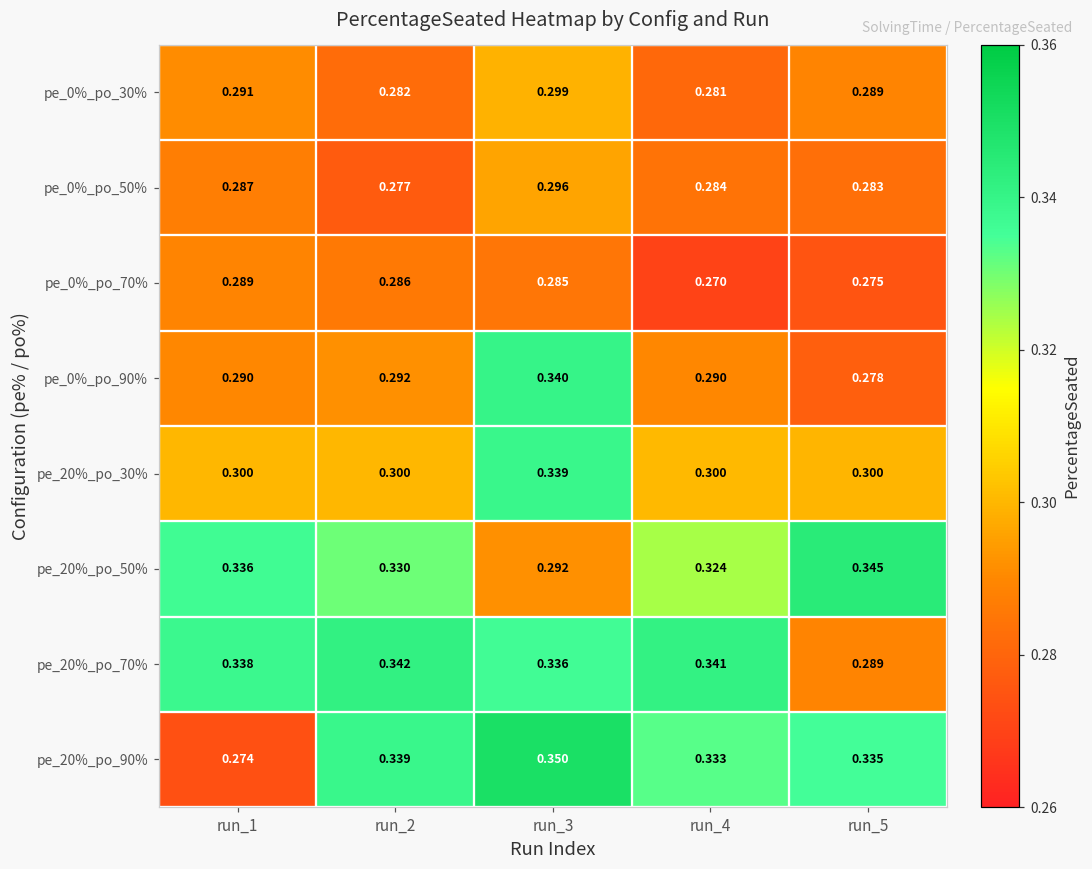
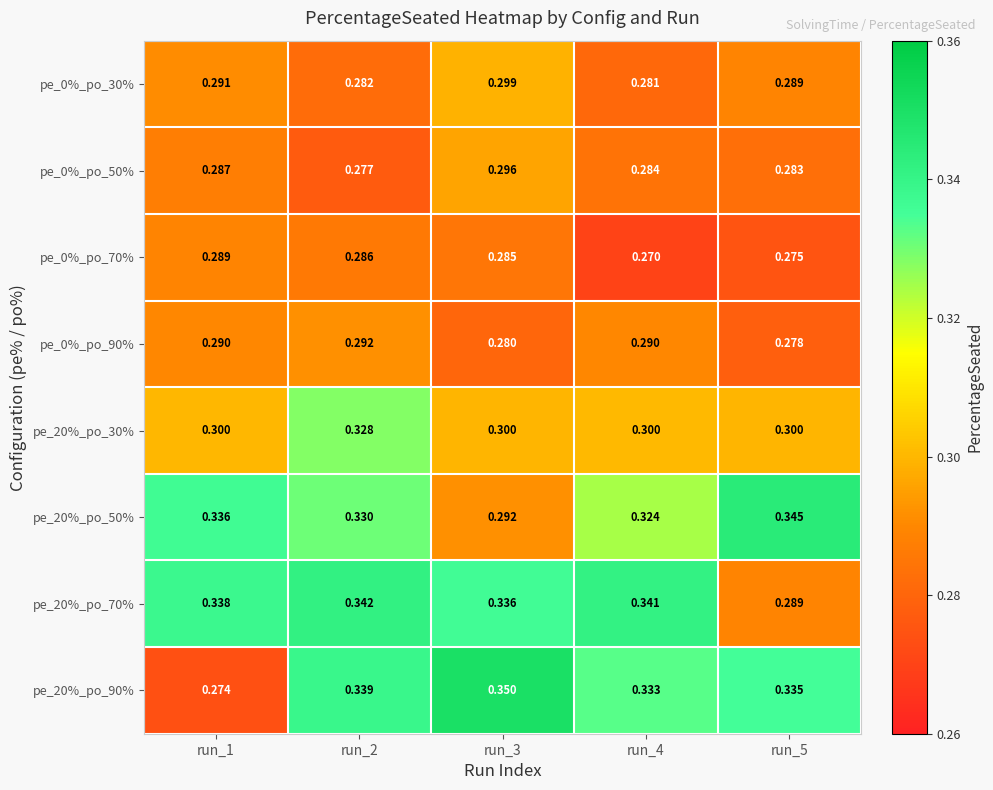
pe_0%_po_90%, run_3: 0.340 -> 0.280
pe_20%_po_30%, run_2: 0.300 -> 0.328
pe_20%_po_30%, run_3: 0.339 -> 0.300
